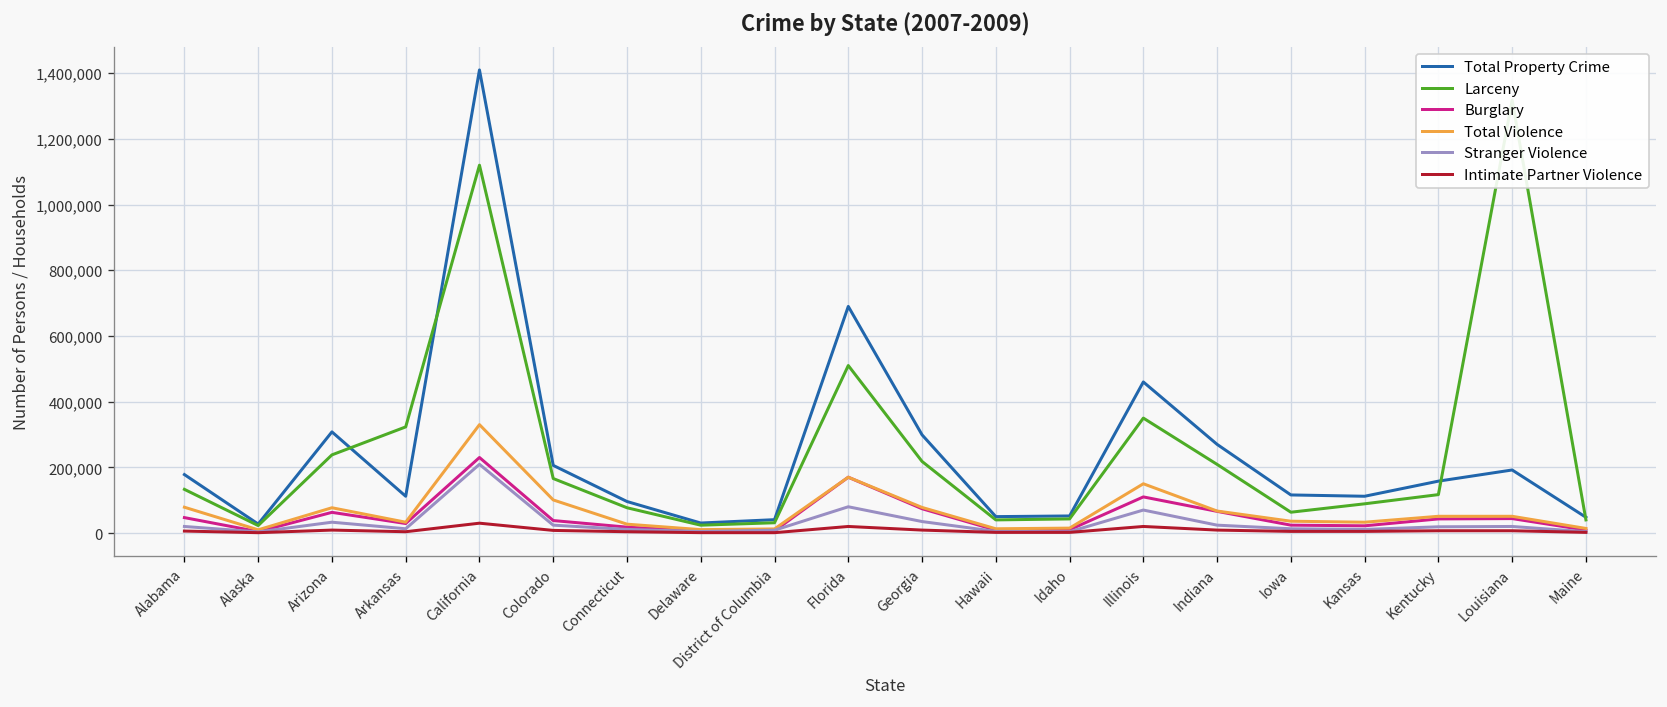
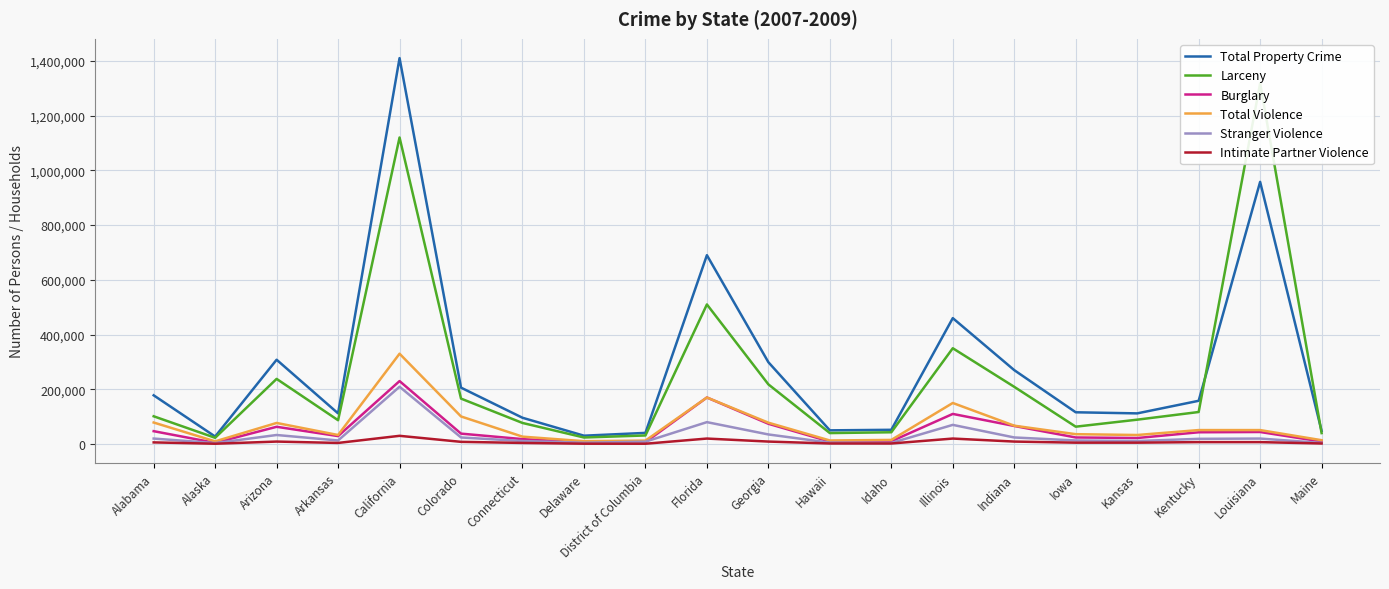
Larceny, Alabama: 130,000 -> 100,000
Larceny, Arkansas: 320,000 -> 90,000
Total Property Crime, Louisiana: 190,000 -> 960,000
